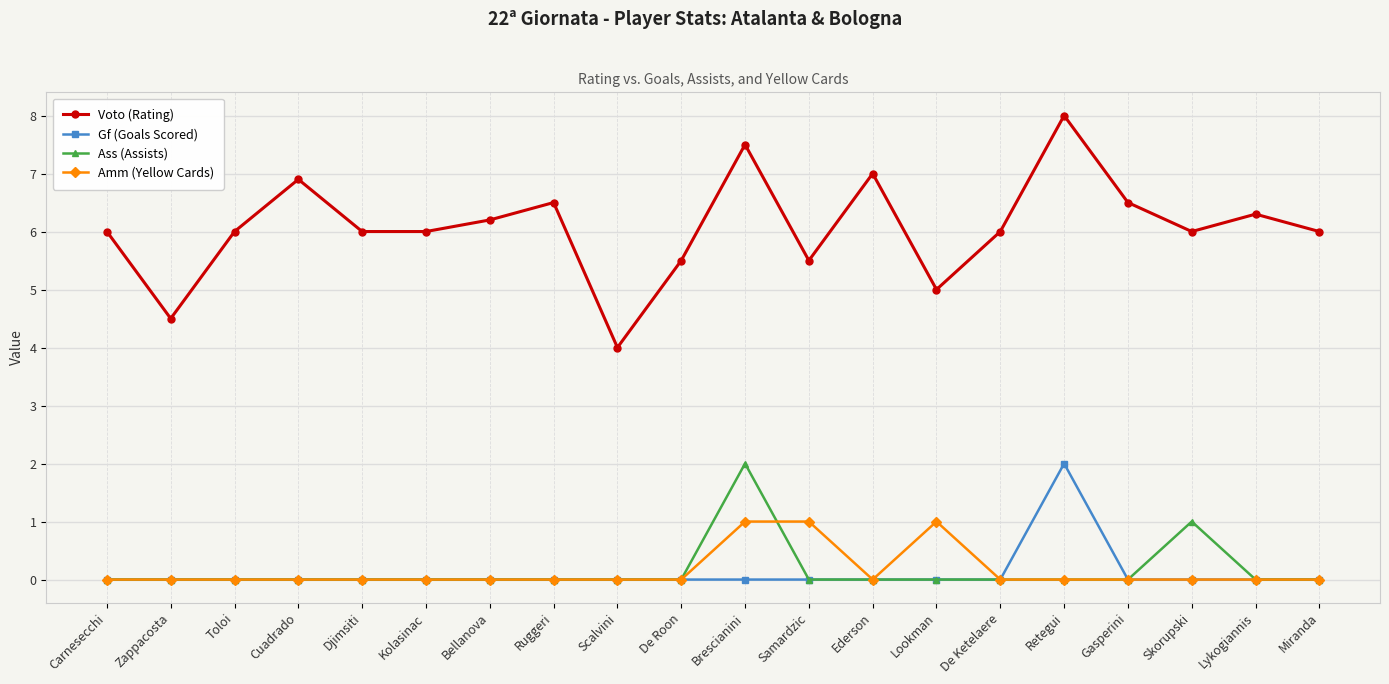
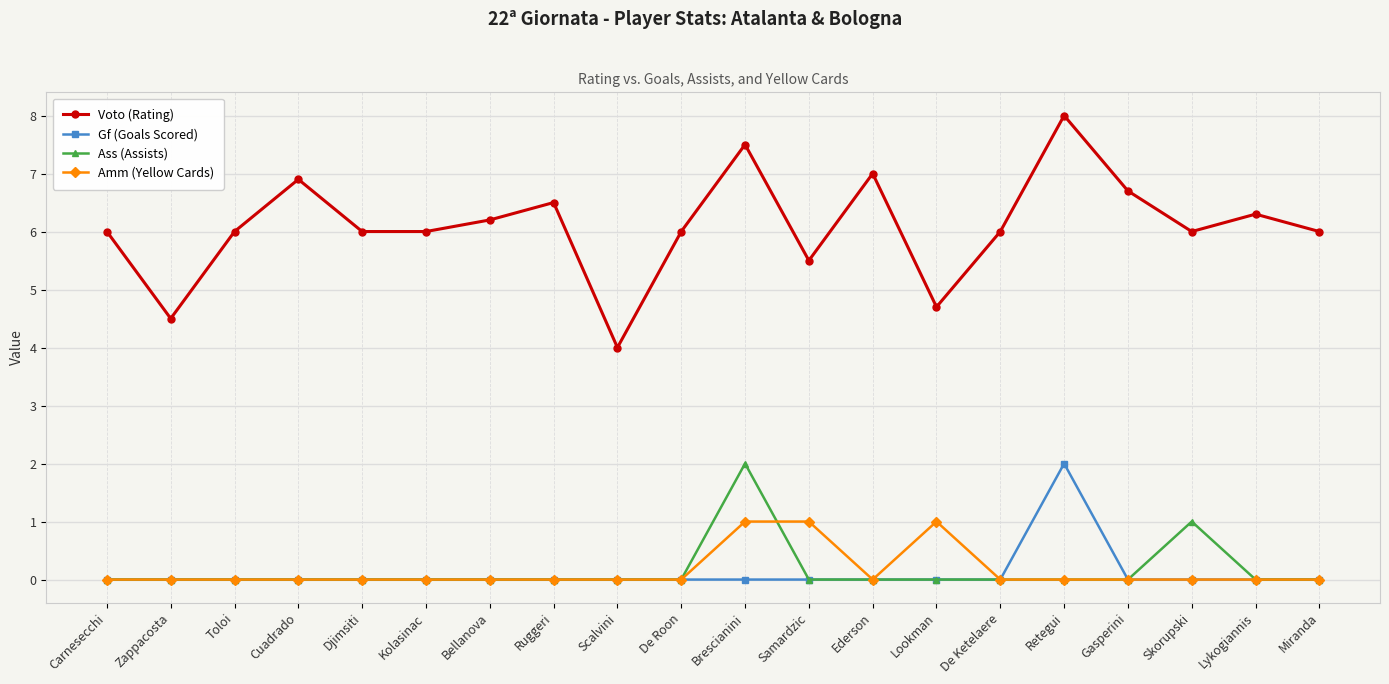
Voto (Rating), De Roon: 5.5 -> 6.0
Voto (Rating), Lookman: 5.0 -> 4.7
Voto (Rating), Gasperini: 6.5 -> 6.7
